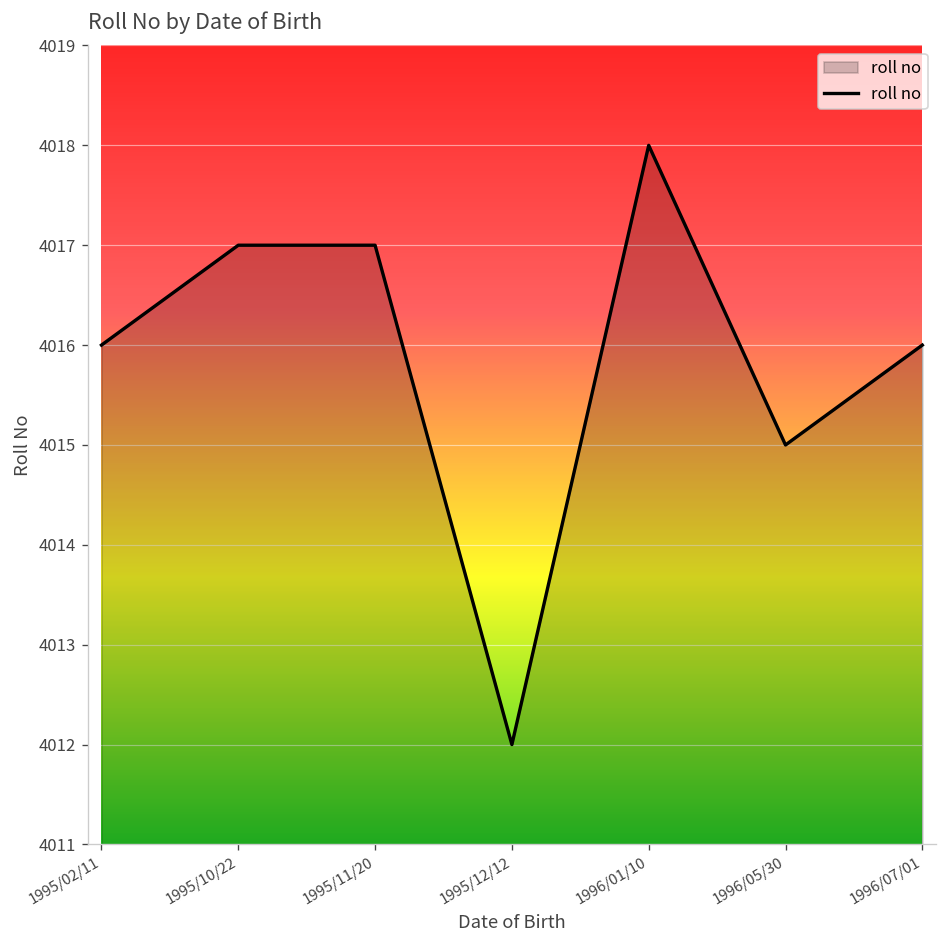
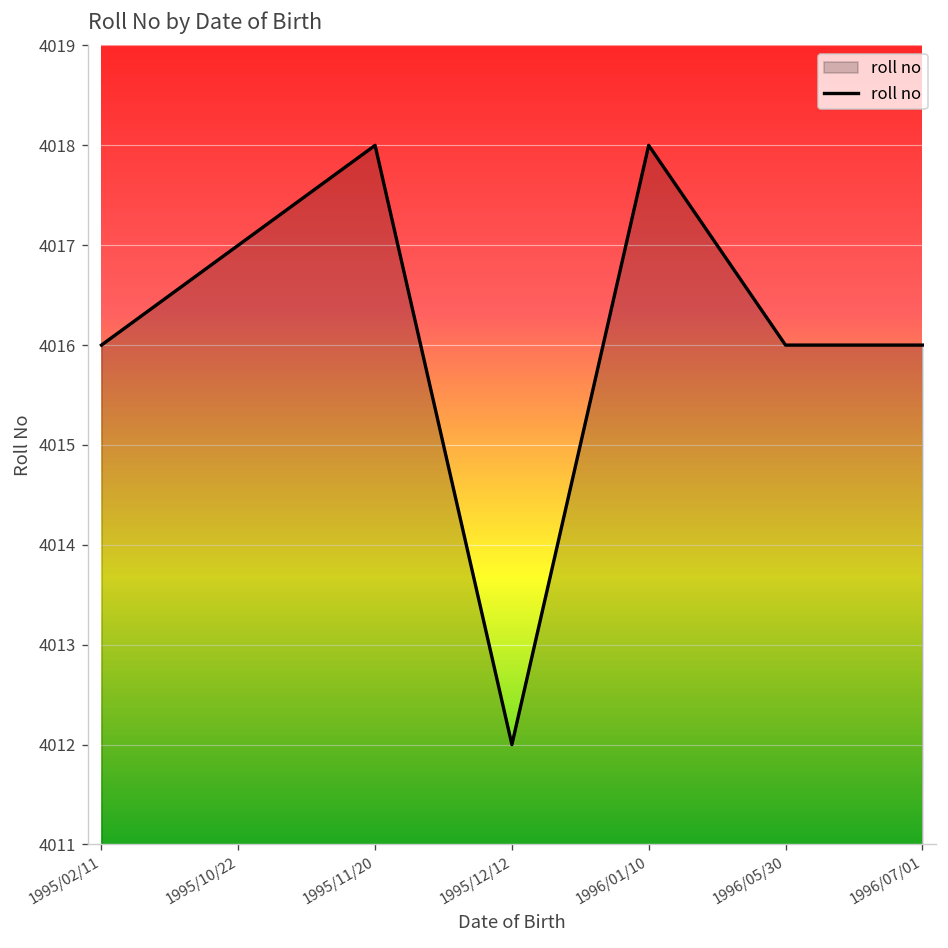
1995/11/20: 4017 -> 4018
1996/05/30: 4015 -> 4016
